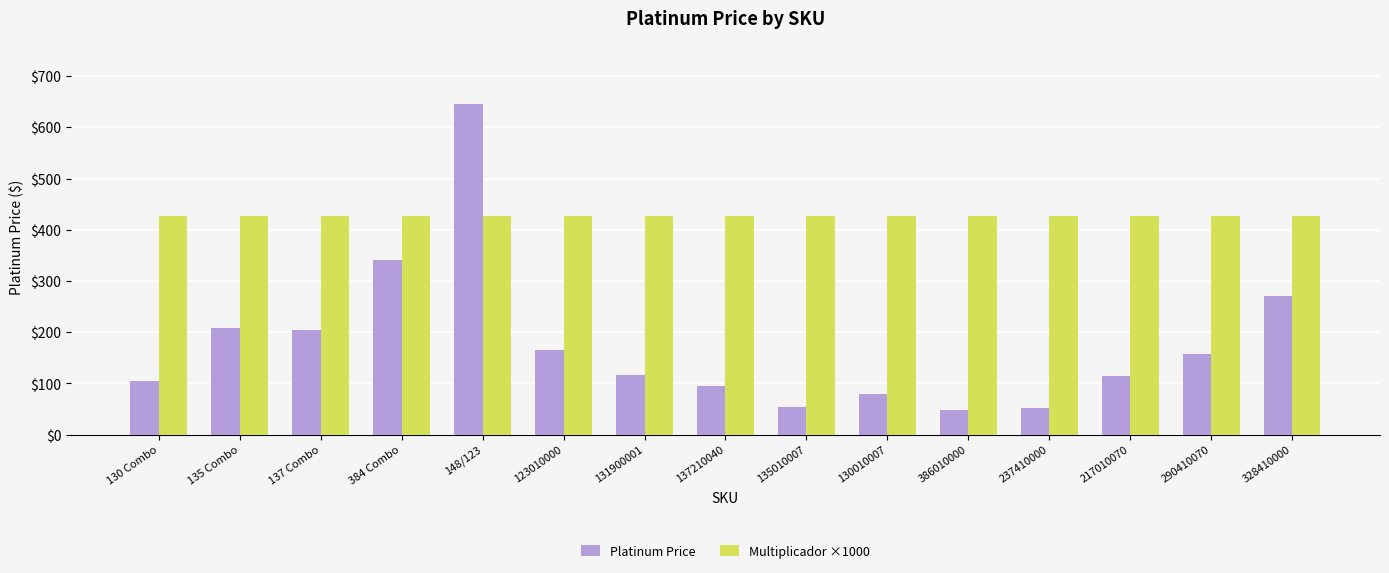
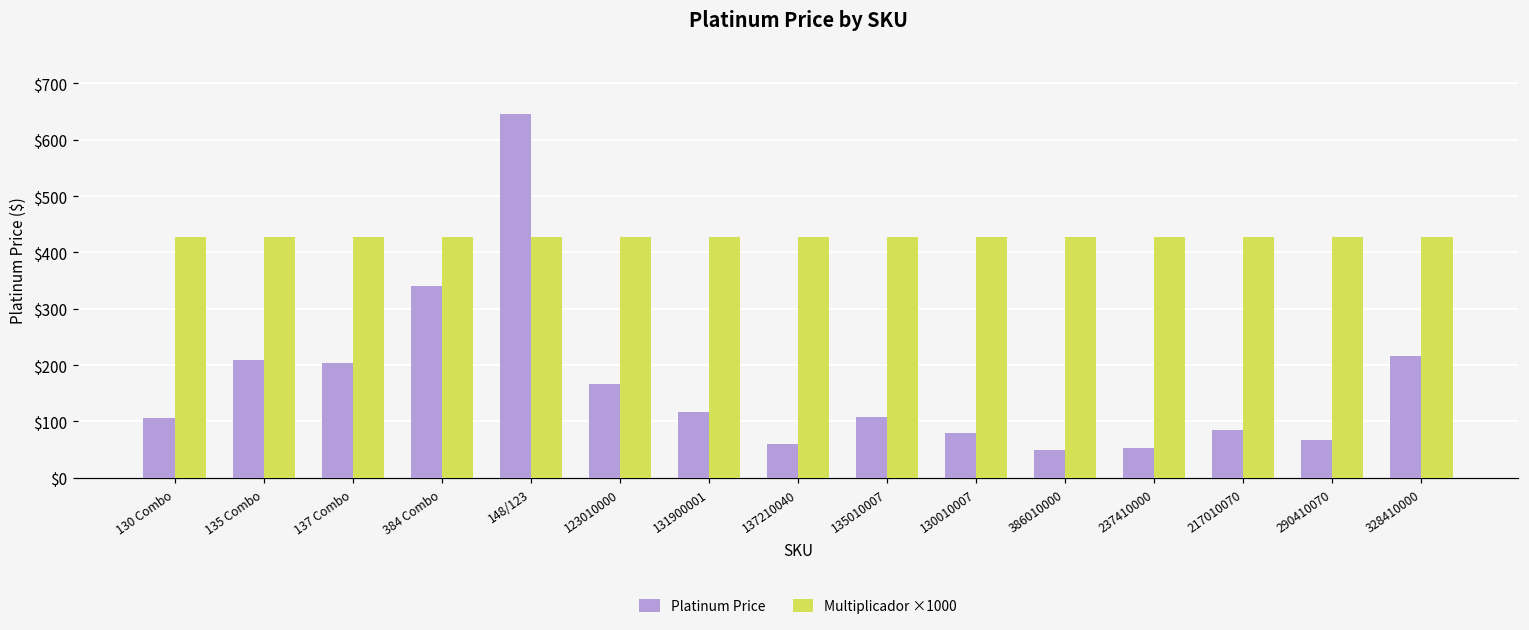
Platinum Price, 137210040: $90 -> $60
Platinum Price, 135010007: $50 -> $110
Platinum Price, 217010070: $110 -> $90
Platinum Price, 290410070: $160 -> $70
Platinum Price, 328410000: $270 -> $220
